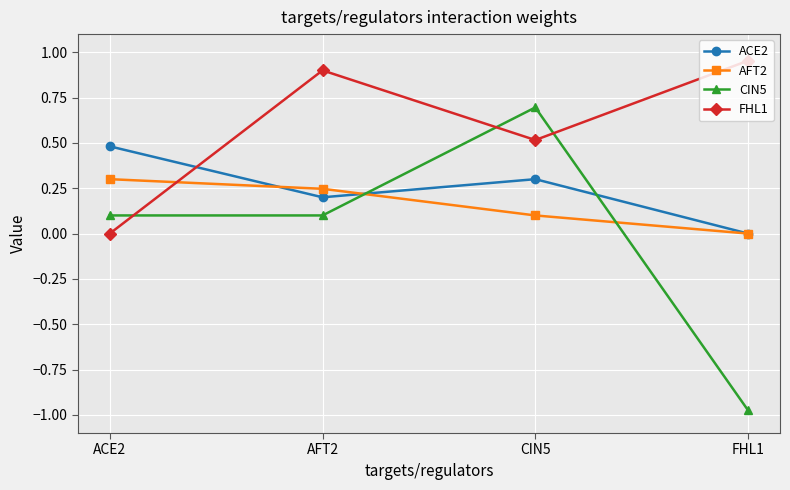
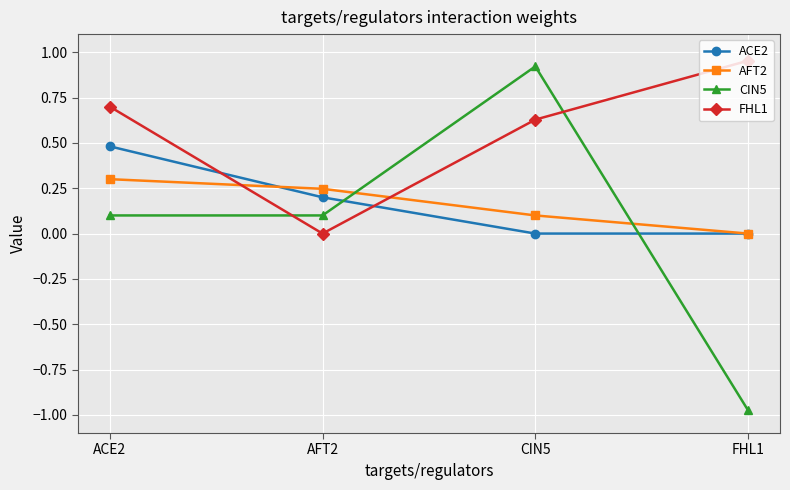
FHL1, ACE2: 0.0 -> 0.7
FHL1, AFT2: 0.9 -> 0.0
ACE2, CIN5: 0.3 -> 0.0
CIN5, CIN5: 0.70 -> 0.92
FHL1, CIN5: 0.52 -> 0.63
